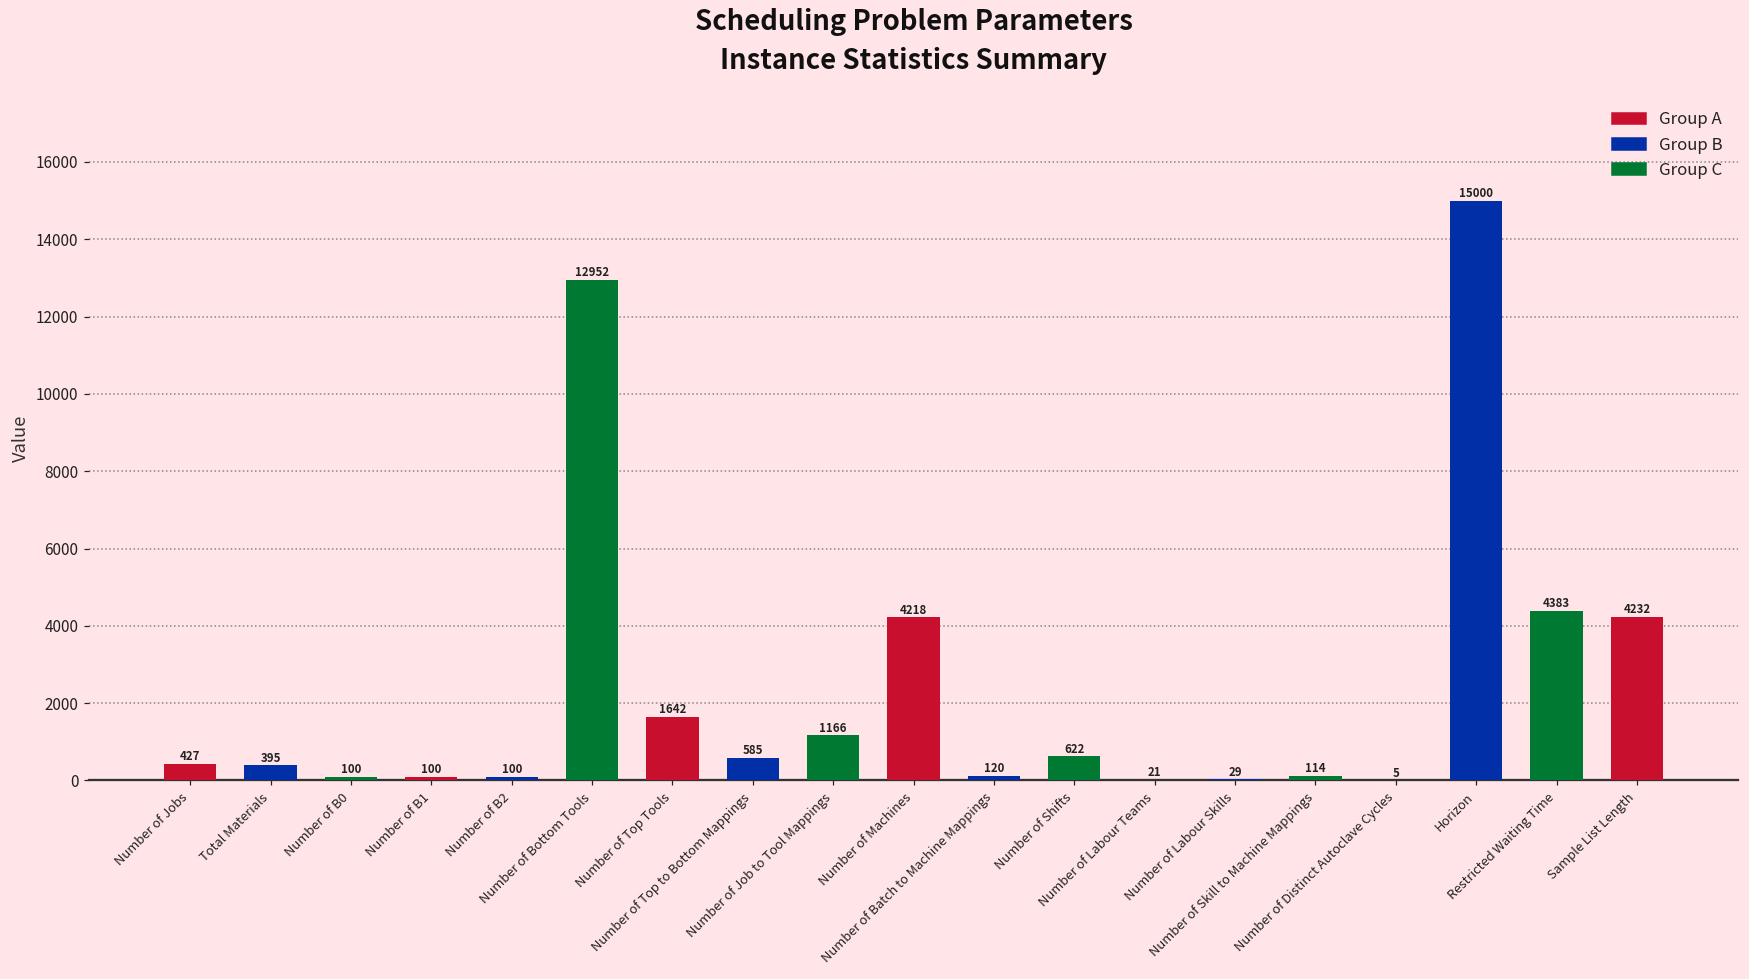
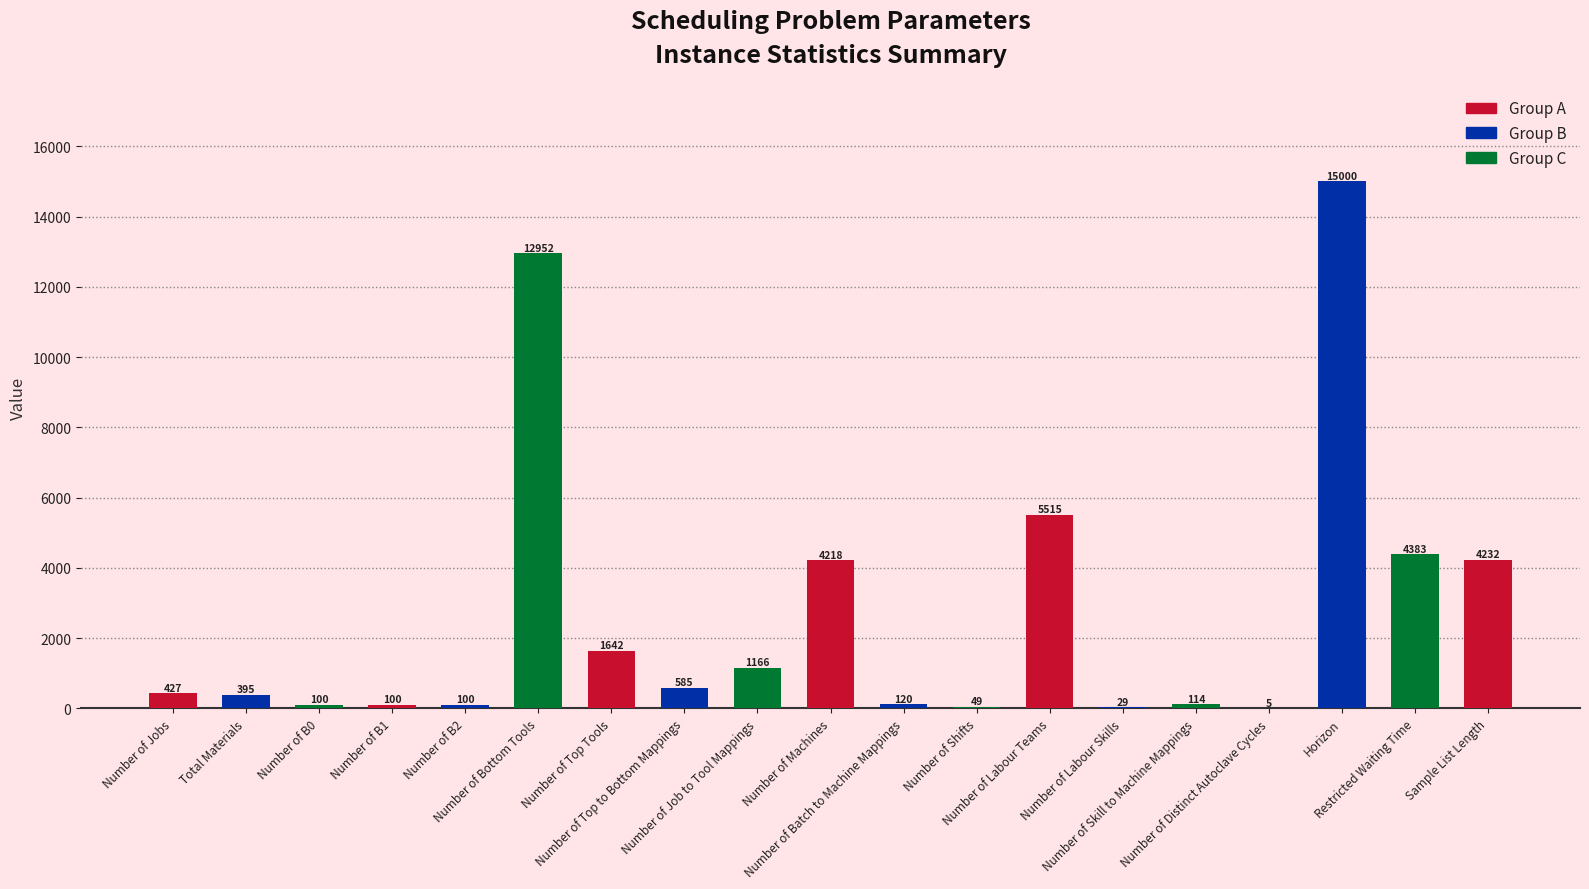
Number of Shifts: 622 -> 49
Number of Labour Teams: 21 -> 5515
